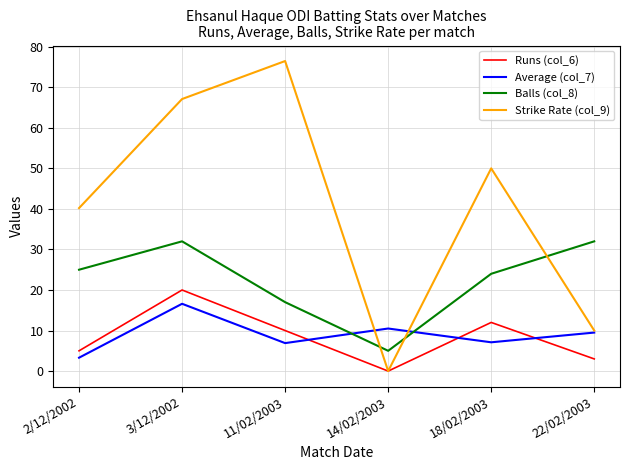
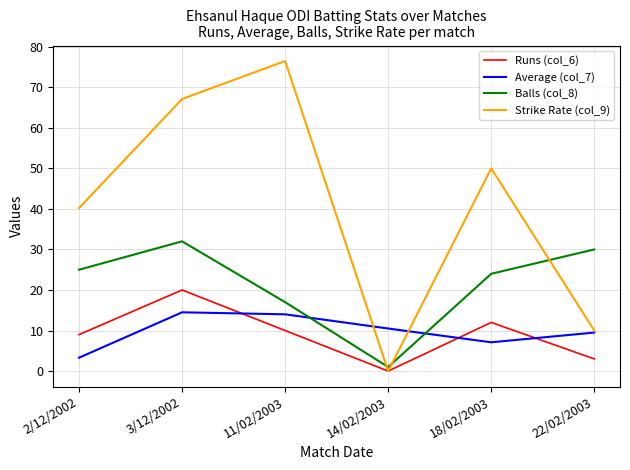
Runs (col_6), 2/12/2002: 5 -> 9
Average (col_7), 3/12/2002: 17 -> 15
Average (col_7), 11/02/2003: 7 -> 14
Balls (col_8), 14/02/2003: 5 -> 1
Balls (col_8), 22/02/2003: 32 -> 30
